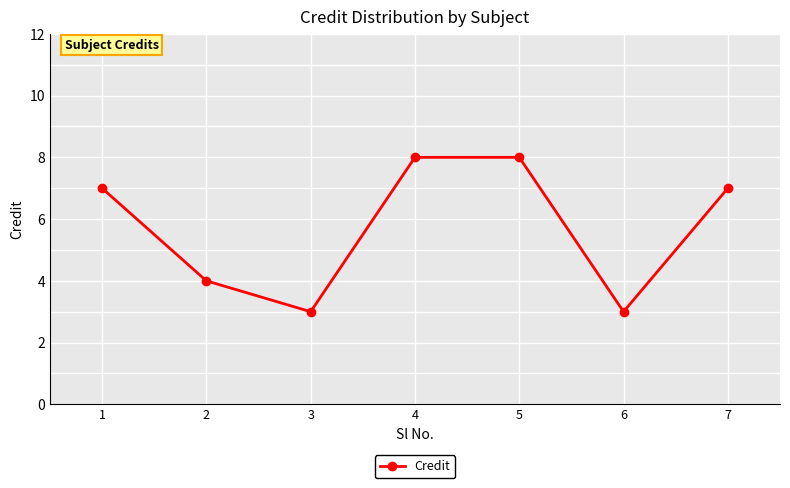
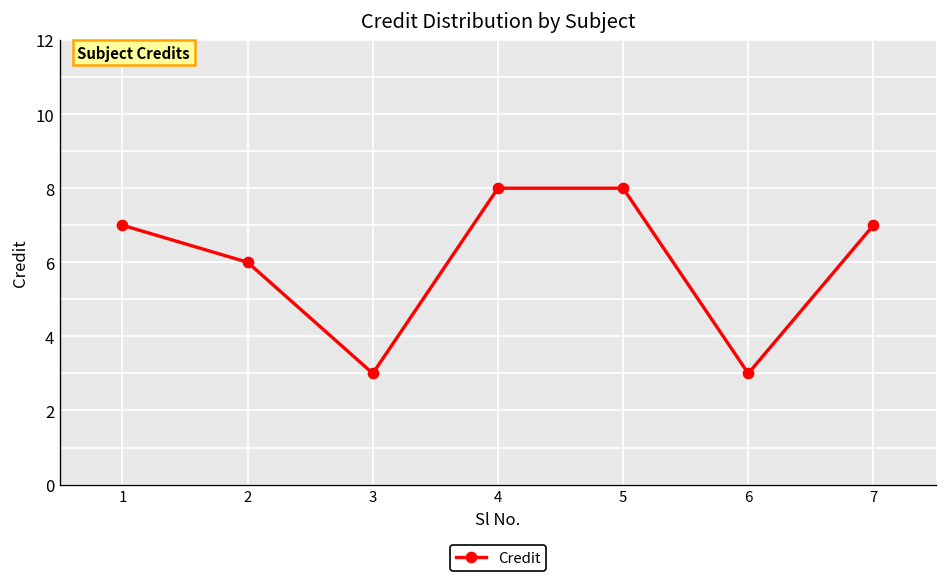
2: 4 -> 6
